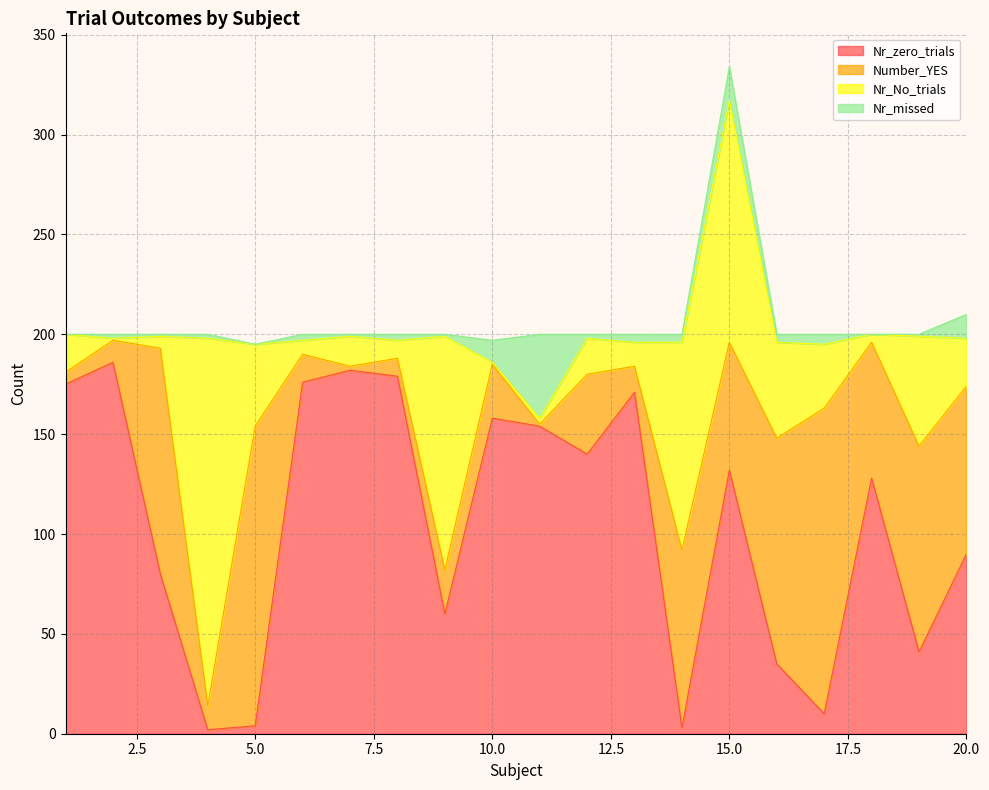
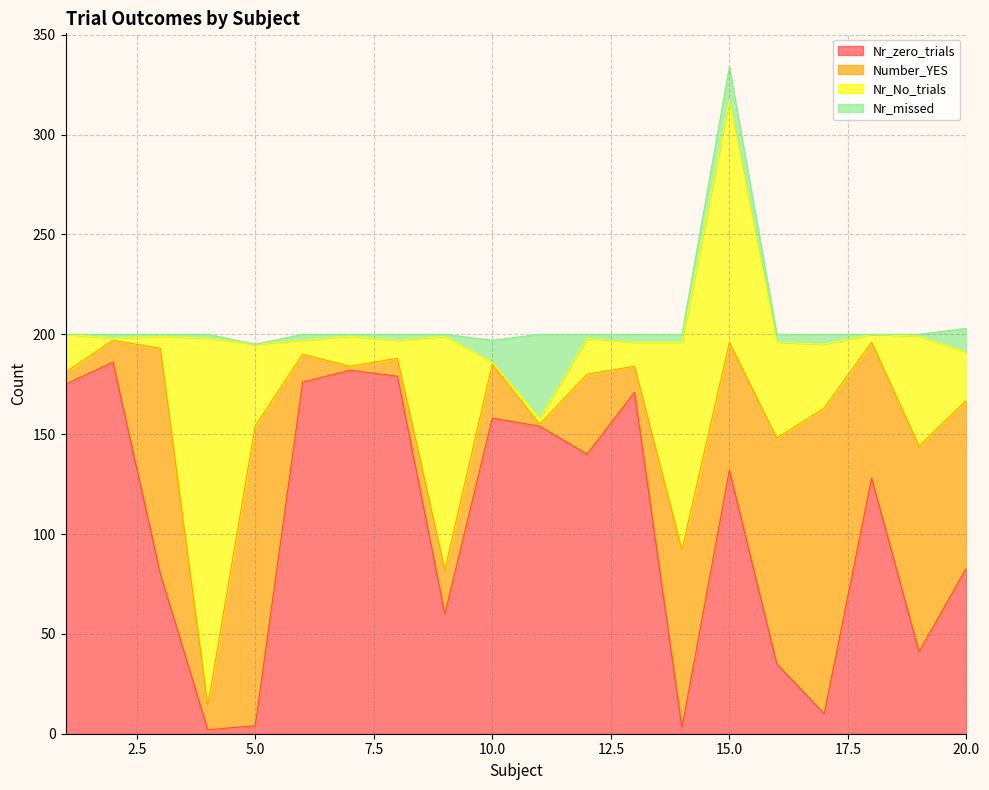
Nr_zero_trials, 20.0: 90 -> 83
